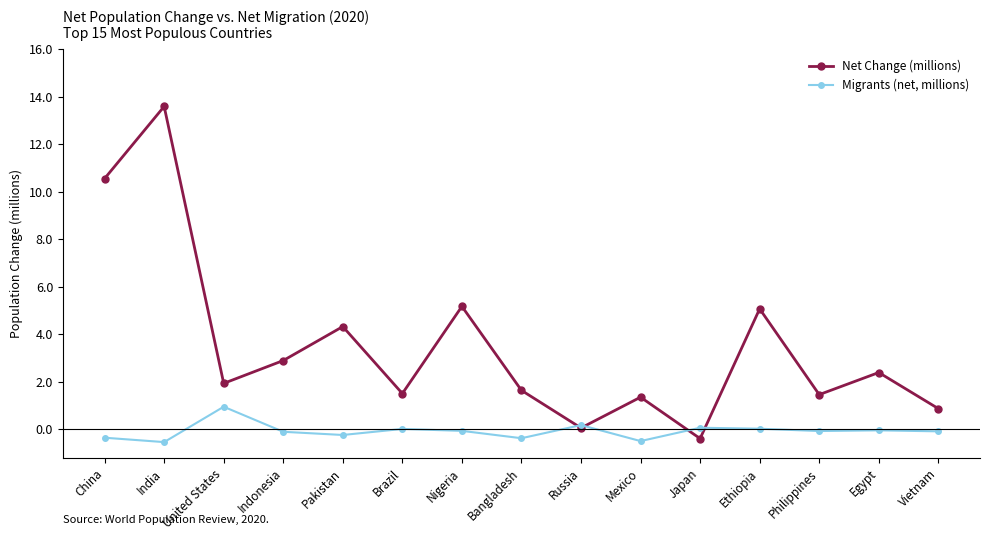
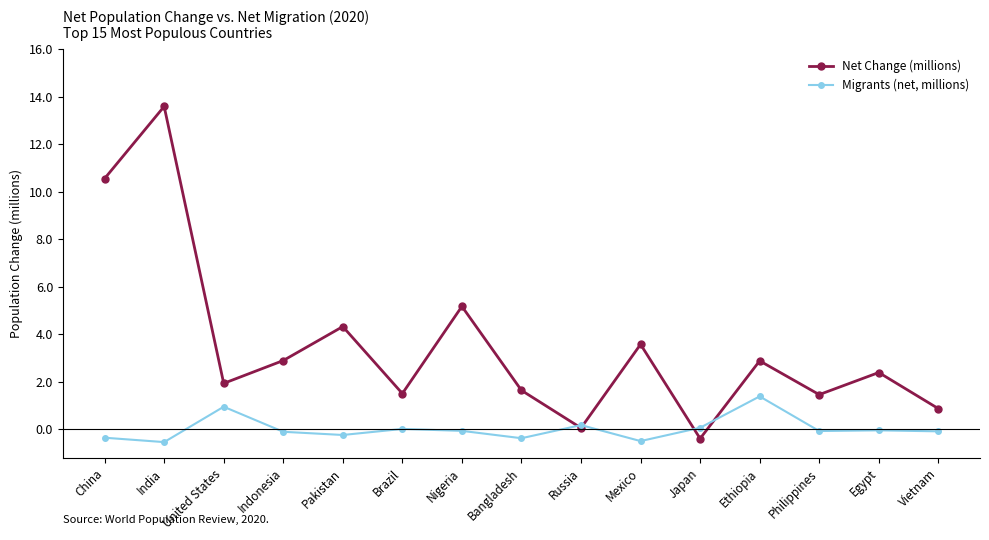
Net Change (millions), Mexico: 1.4 -> 3.6
Net Change (millions), Ethiopia: 5.1 -> 2.9
Migrants (net, millions), Ethiopia: 0.0 -> 1.4
